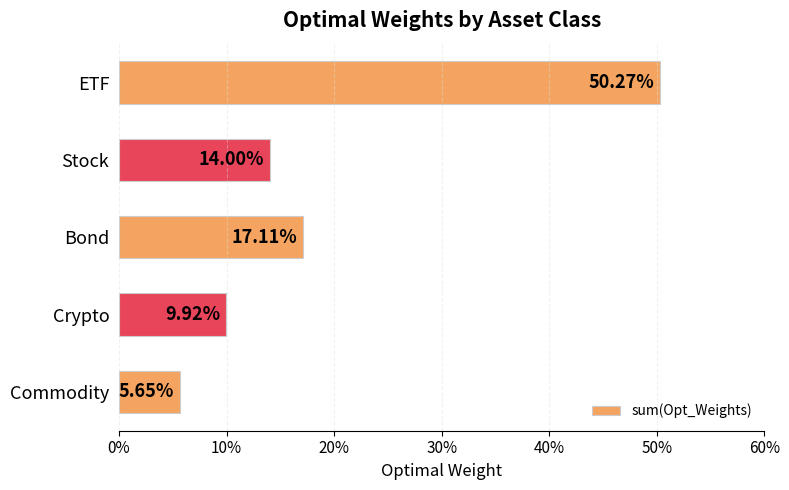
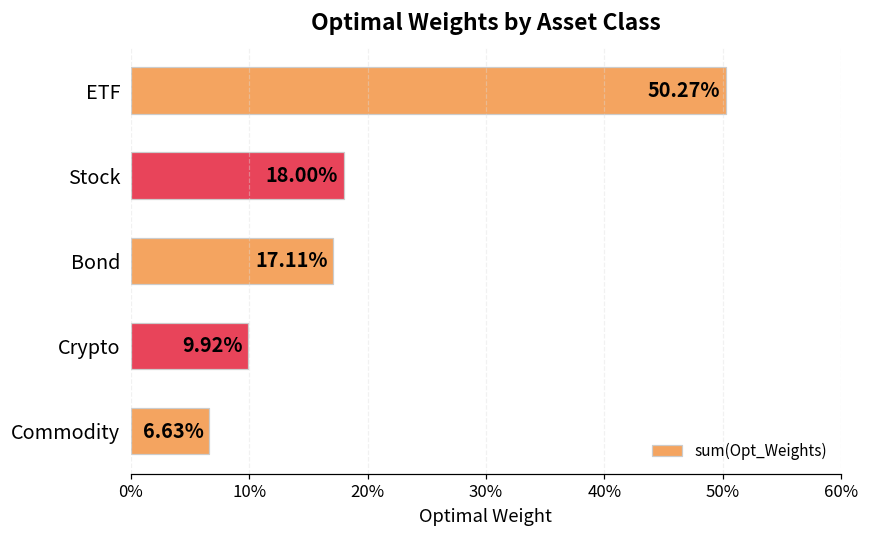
Stock: 14.00% -> 18.00%
Commodity: 5.65% -> 6.63%
